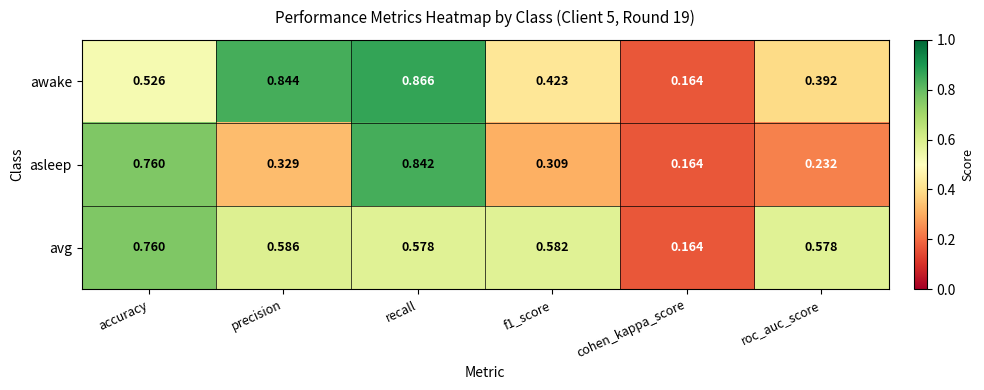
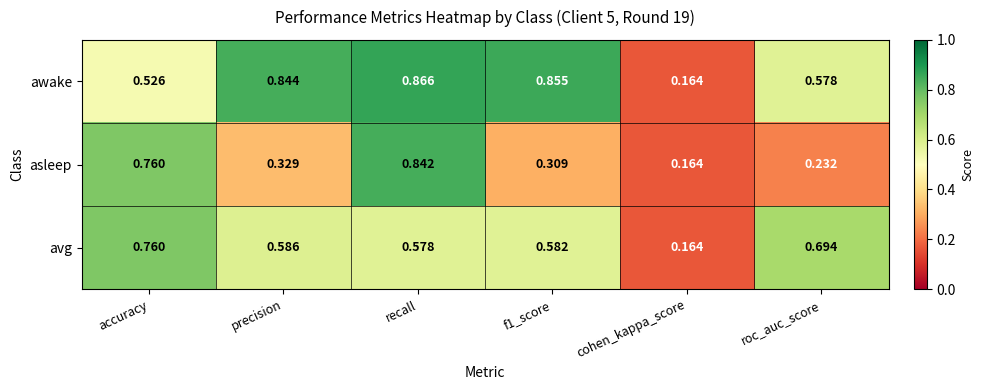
awake, f1_score: 0.423 -> 0.855
awake, roc_auc_score: 0.392 -> 0.578
avg, roc_auc_score: 0.578 -> 0.694
